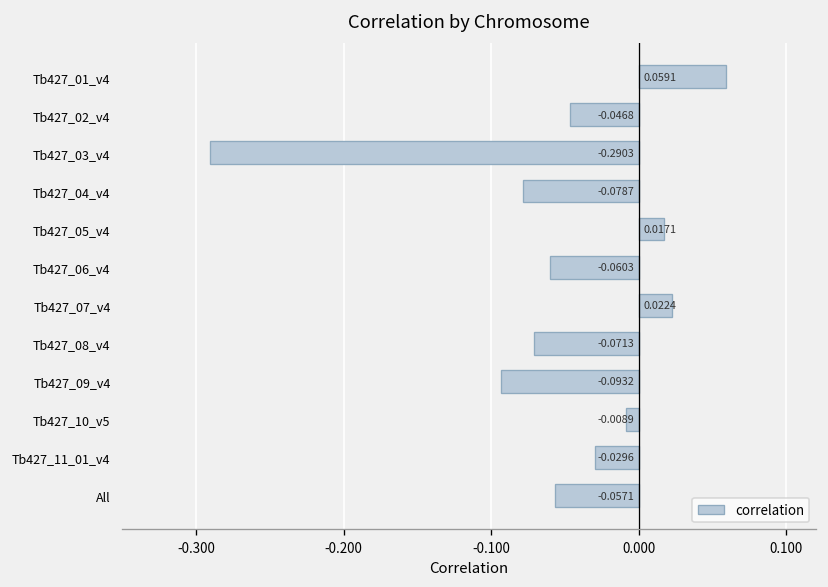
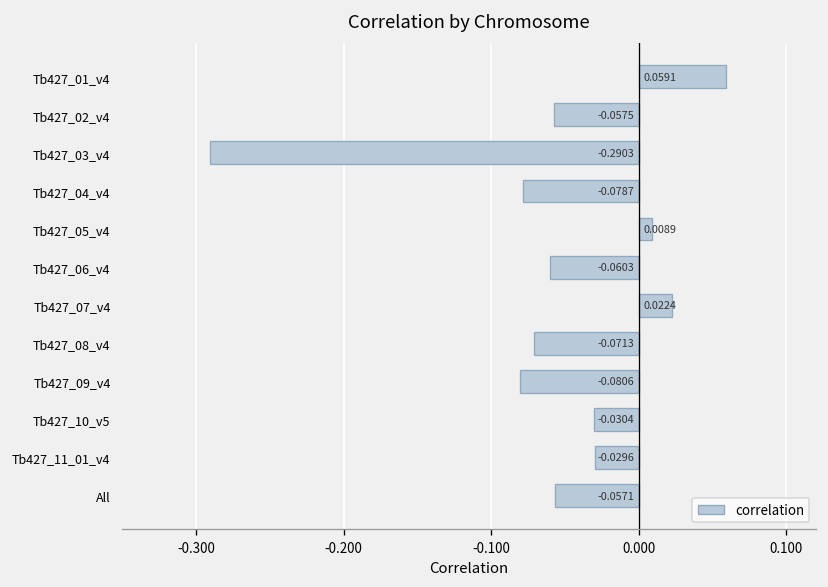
Tb427_02_v4: -0.0468 -> -0.0575
Tb427_05_v4: 0.0171 -> 0.0089
Tb427_09_v4: -0.0932 -> -0.0806
Tb427_10_v5: -0.0089 -> -0.0304
